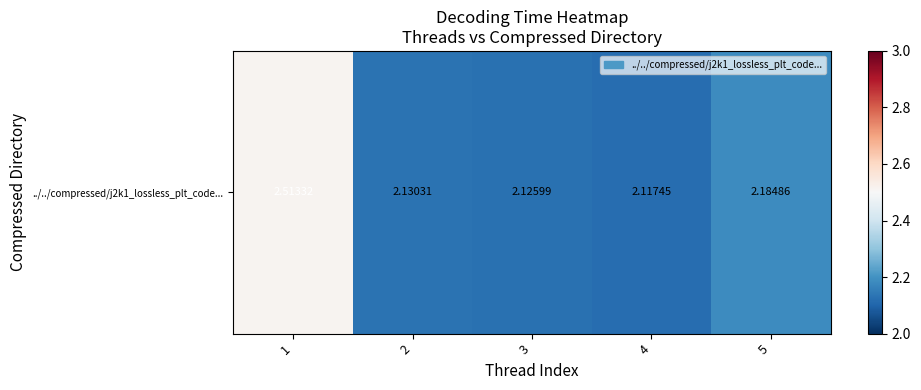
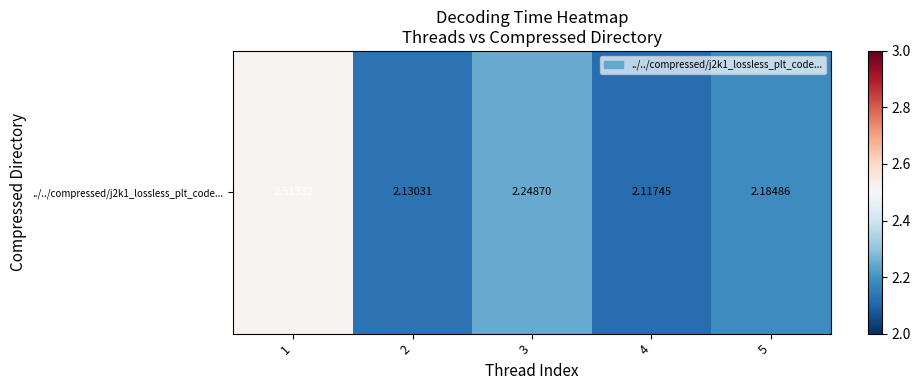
../../compressed/j2k1_lossless_plt_code..., 3: 2.12599 -> 2.24870
